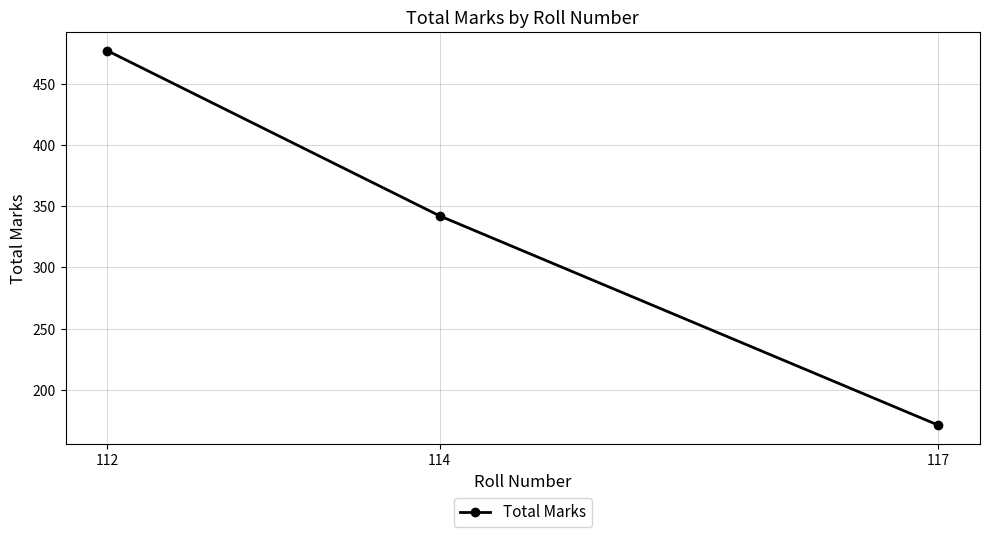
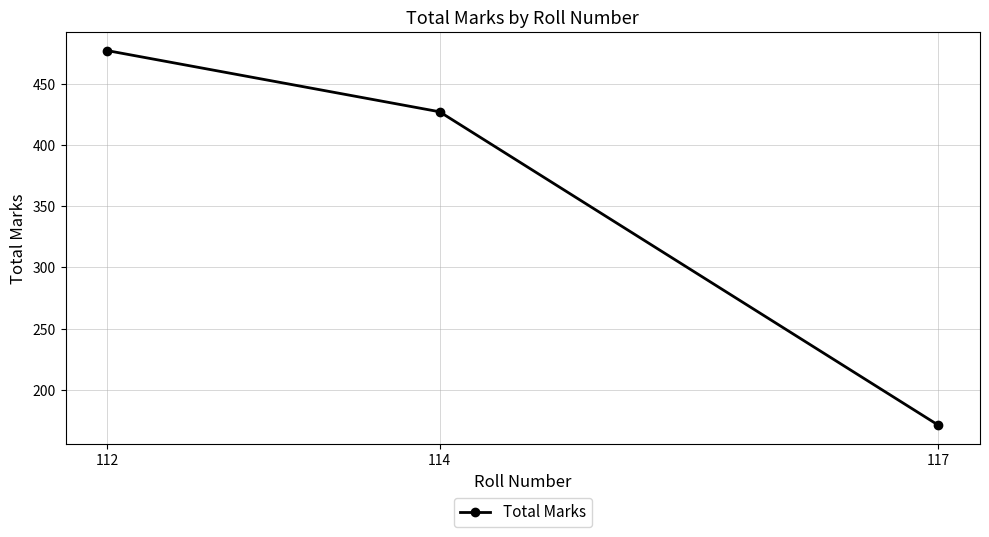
114: 342 -> 427
